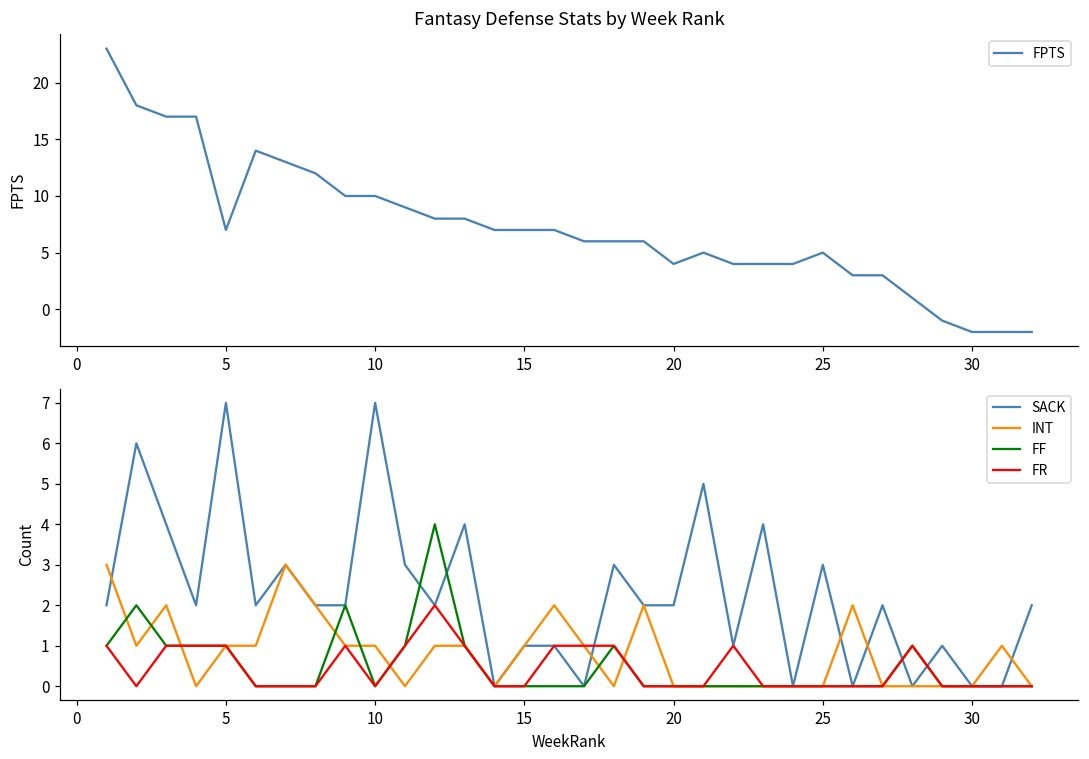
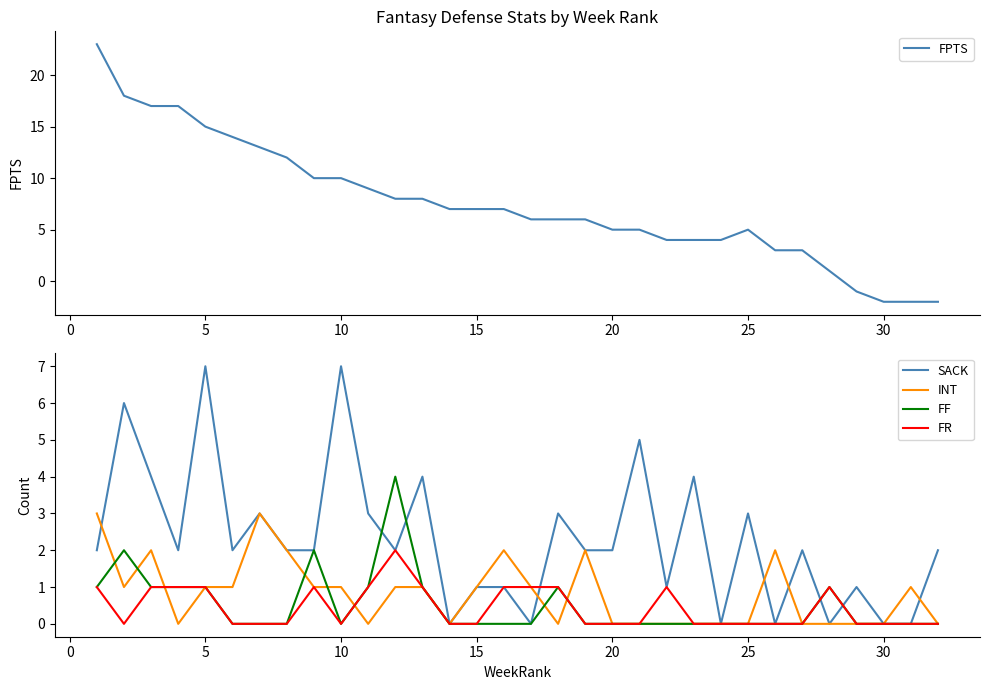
Fantasy Defense Stats by Week Rank, 5: 7 -> 15
Fantasy Defense Stats by Week Rank, 20: 4 -> 5
